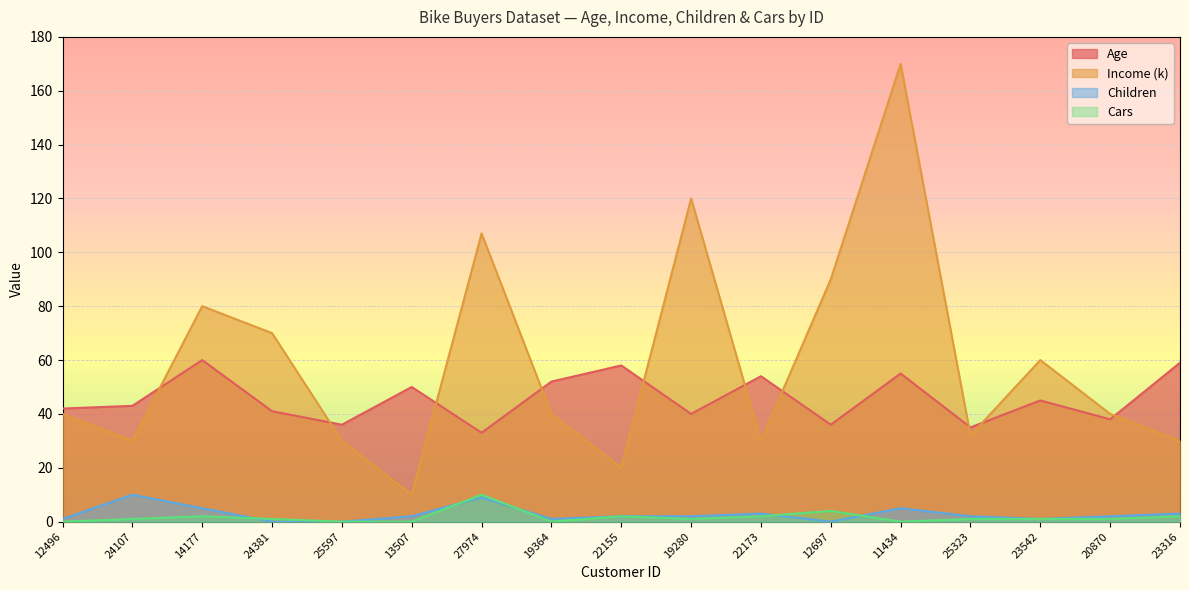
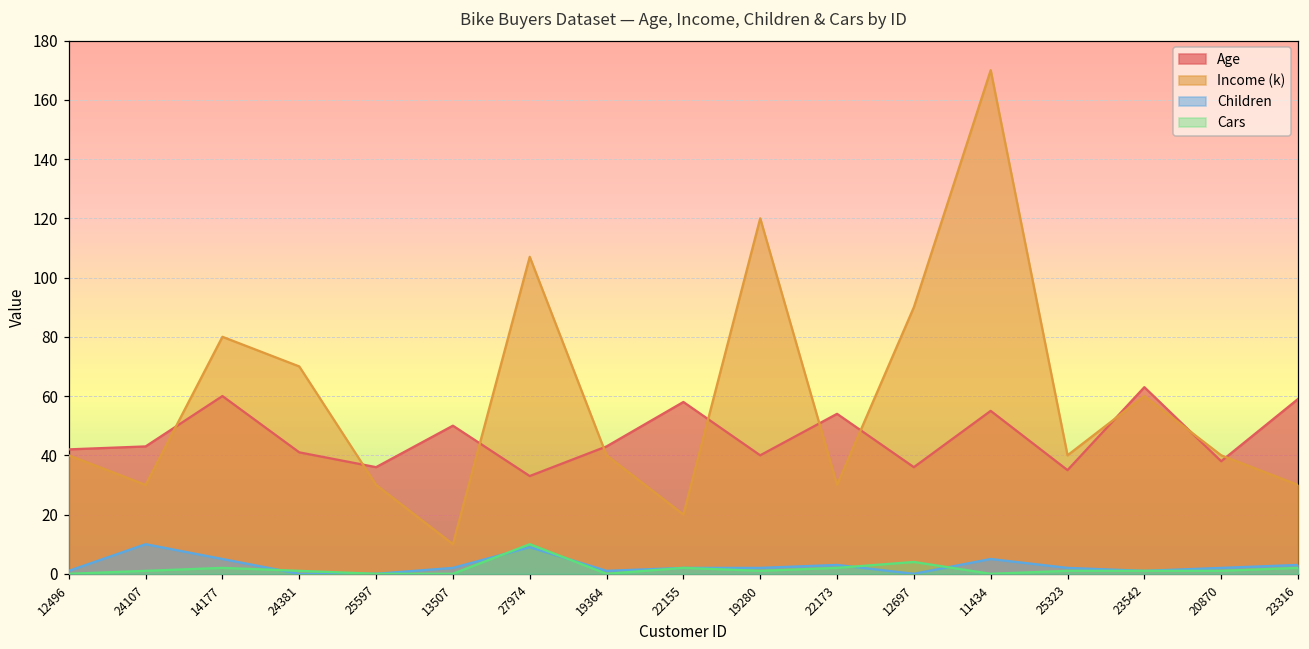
Age, 19364: 52 -> 43
Income (k), 25323: 32 -> 40
Age, 23542: 45 -> 63
